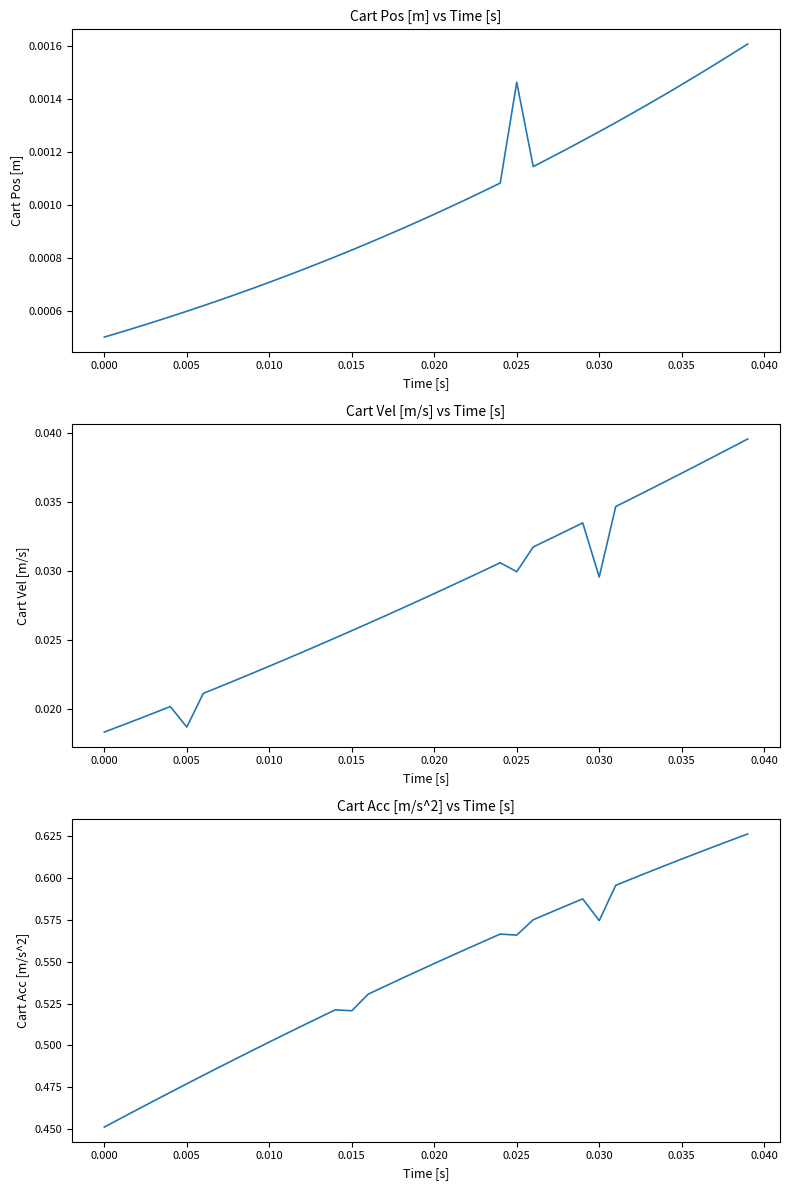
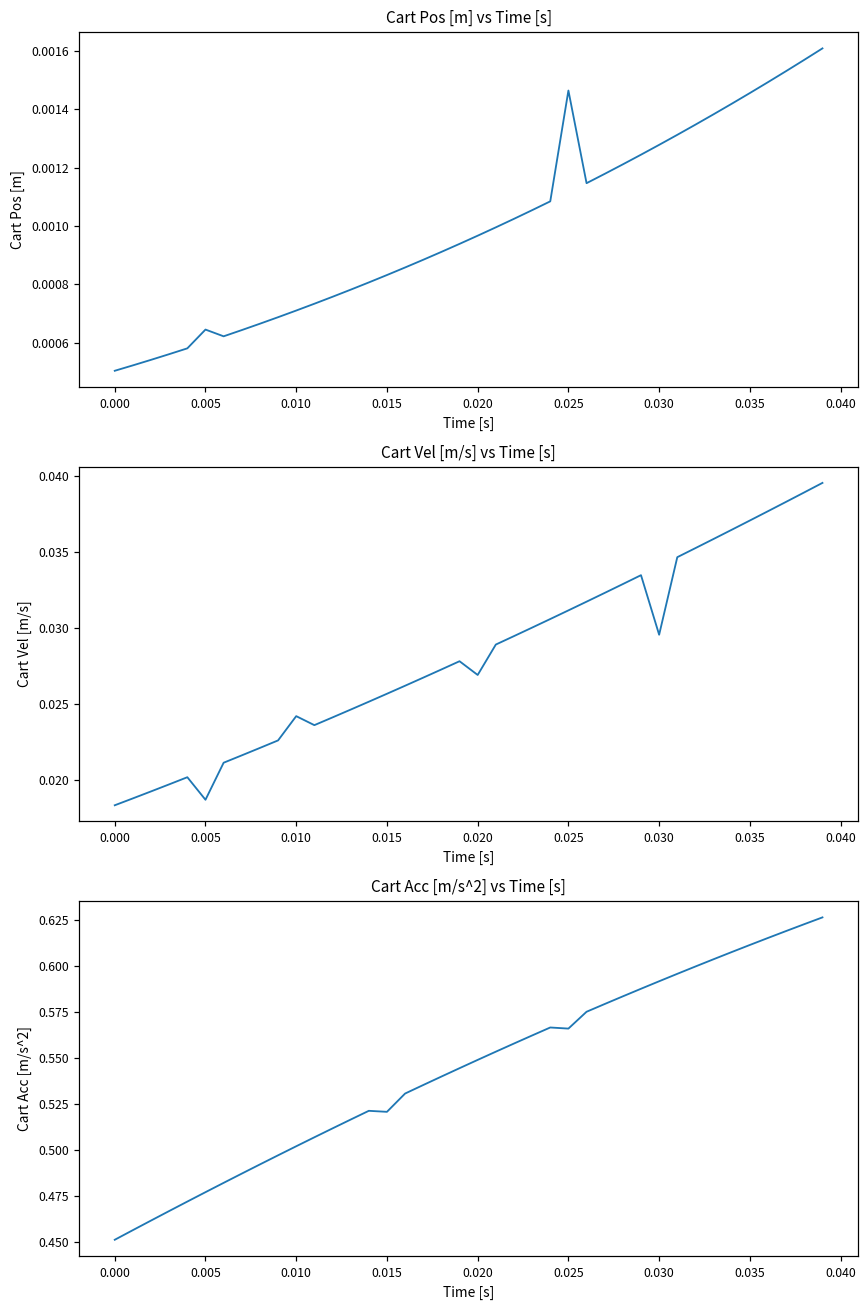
Cart Pos [m] vs Time [s], 0.005: 0.00060 -> 0.00064
Cart Vel [m/s] vs Time [s], 0.010: 0.0231 -> 0.0242
Cart Vel [m/s] vs Time [s], 0.020: 0.0283 -> 0.0269
Cart Vel [m/s] vs Time [s], 0.025: 0.0299 -> 0.0311
Cart Acc [m/s^2] vs Time [s], 0.030: 0.575 -> 0.592
